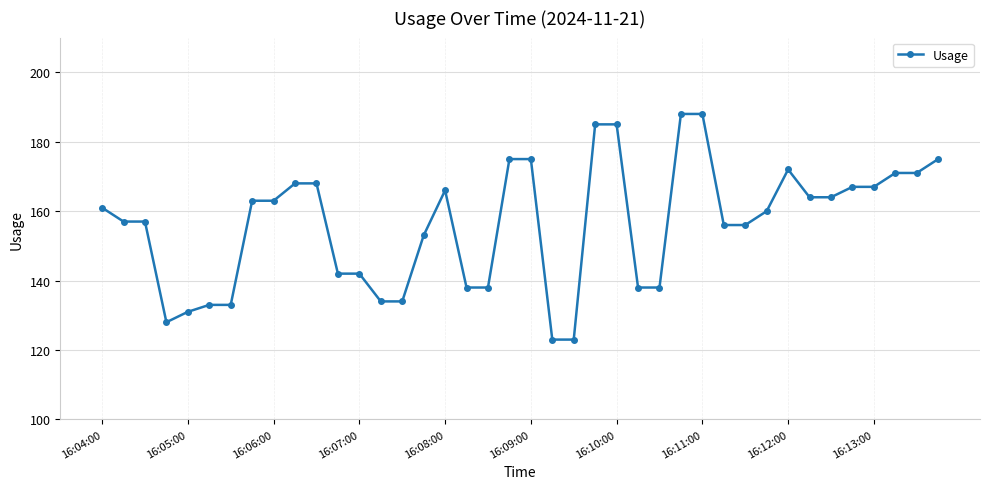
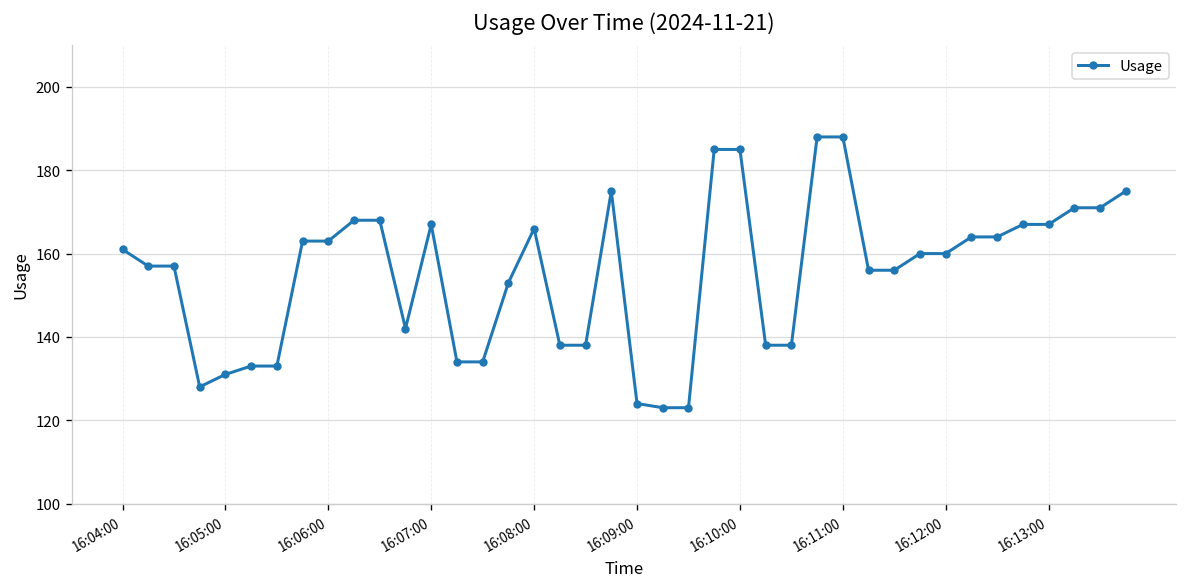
16:07:00: 142 -> 167
16:09:00: 175 -> 124
16:12:00: 172 -> 160
